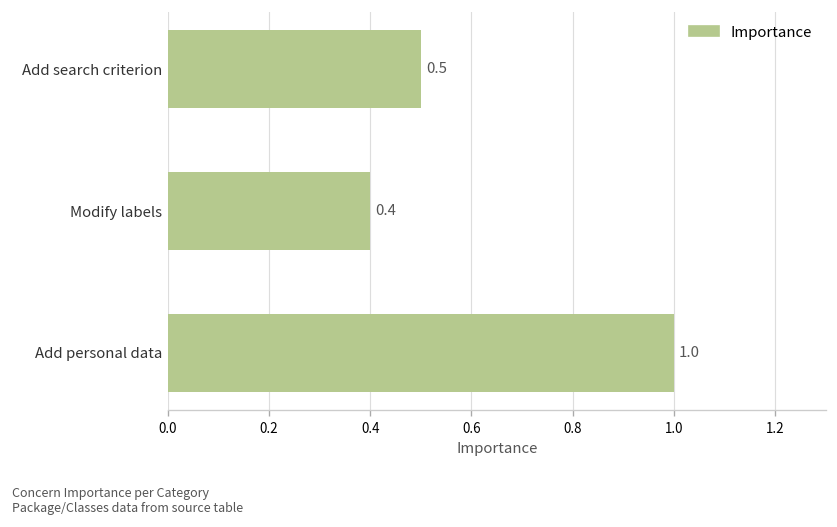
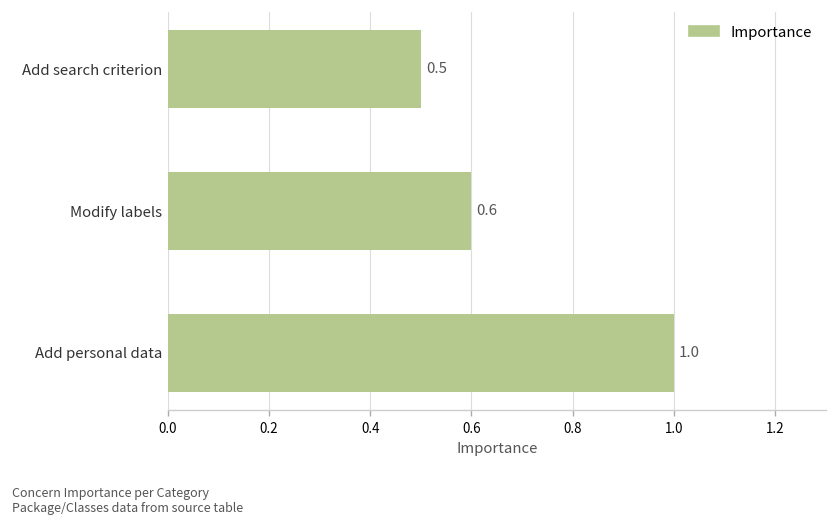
Modify labels: 0.4 -> 0.6
